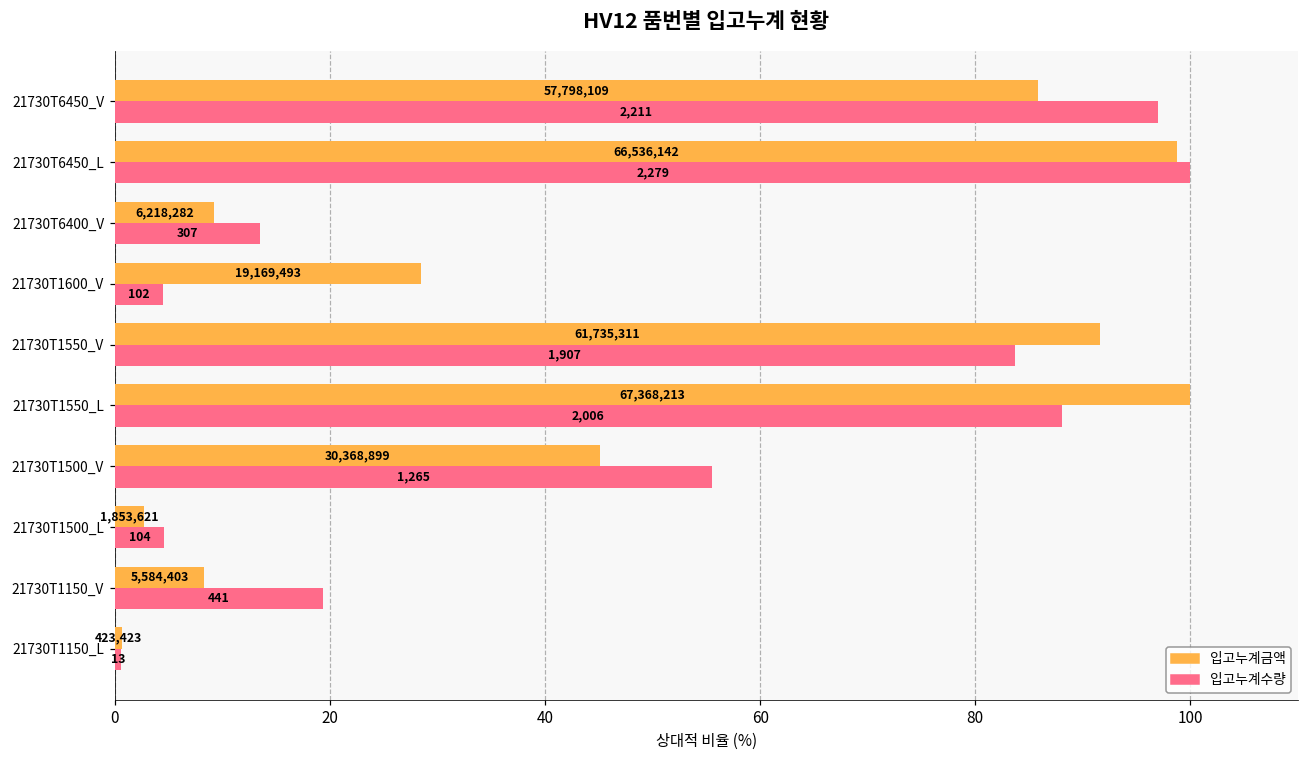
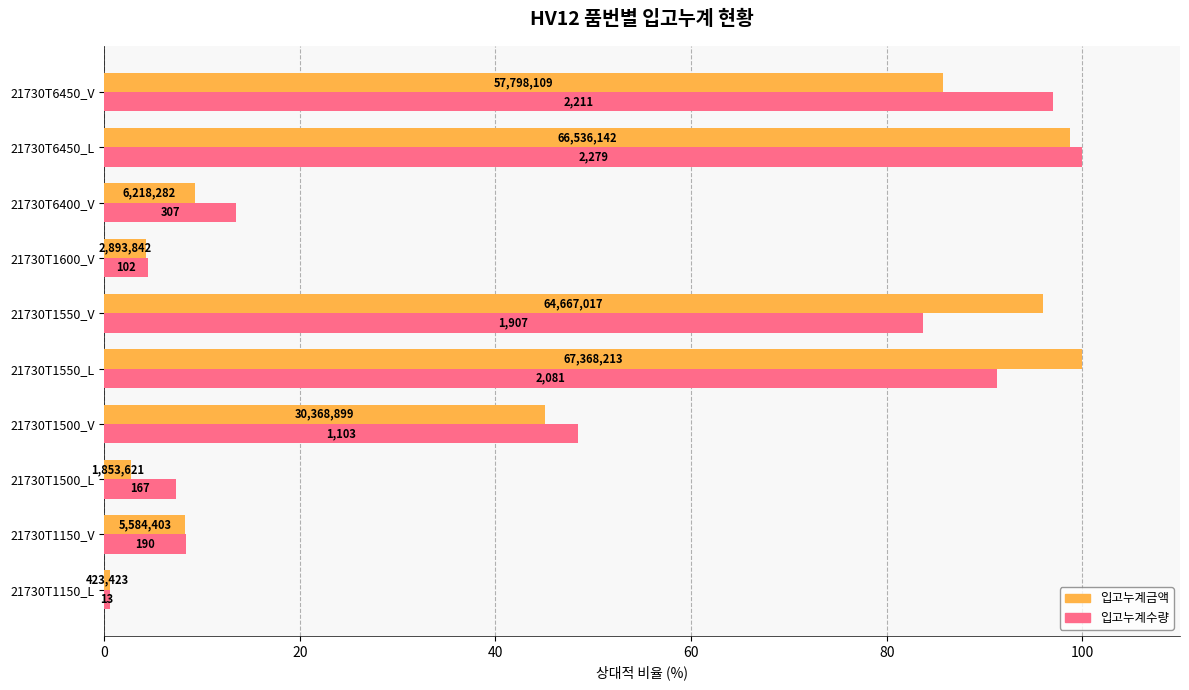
입고누계금액, 21730T1600_V: 19,169,493 -> 2,893,842
입고누계금액, 21730T1550_V: 61,735,311 -> 64,667,017
입고누계수량, 21730T1550_L: 2,006 -> 2,081
입고누계수량, 21730T1500_V: 1,265 -> 1,103
입고누계수량, 21730T1500_L: 104 -> 167
입고누계수량, 21730T1150_V: 441 -> 190
